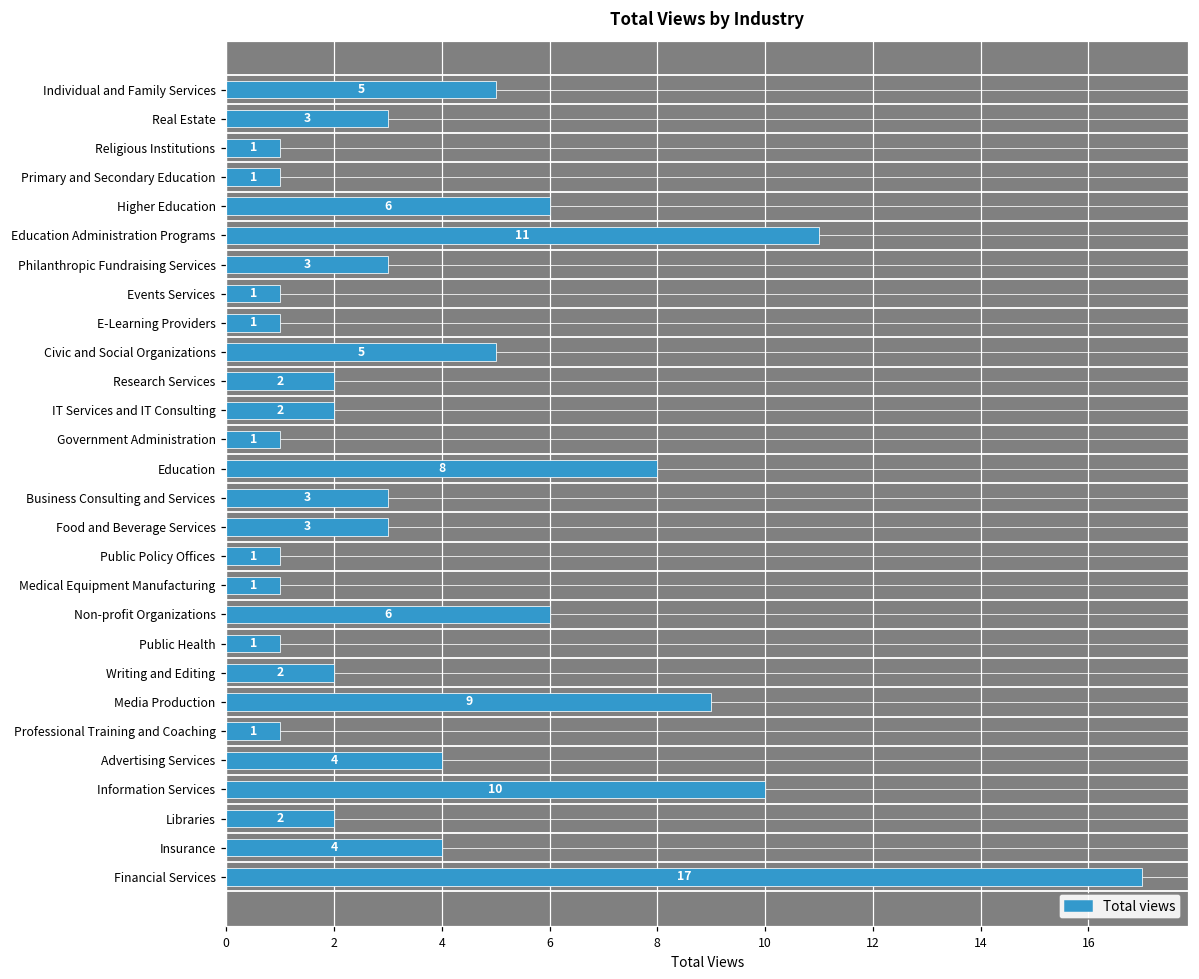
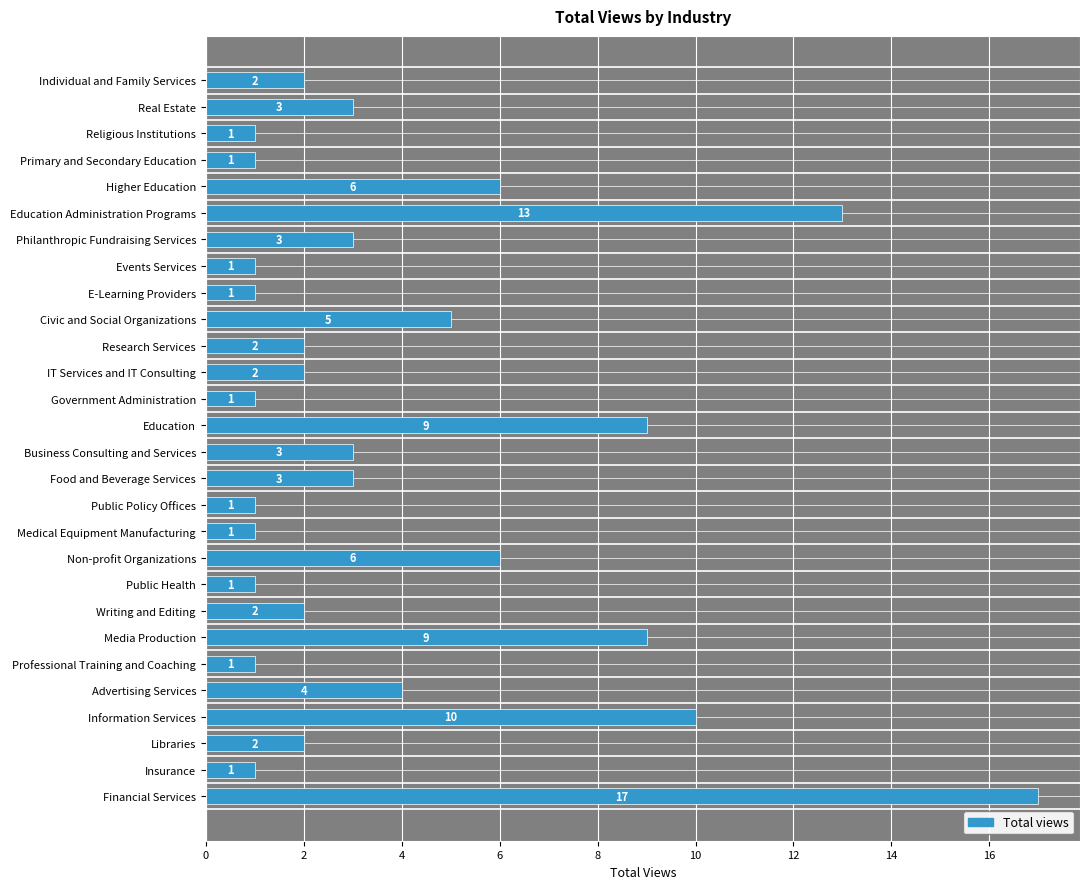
Individual and Family Services: 5 -> 2
Education Administration Programs: 11 -> 13
Education: 8 -> 9
Insurance: 4 -> 1
